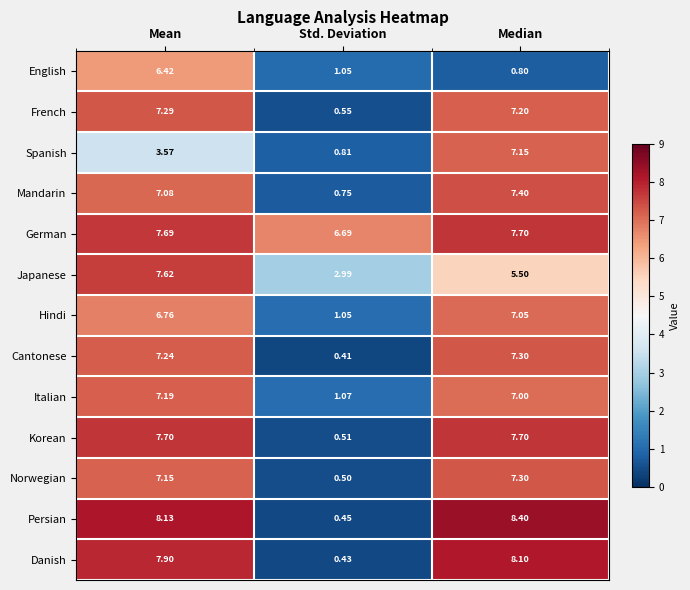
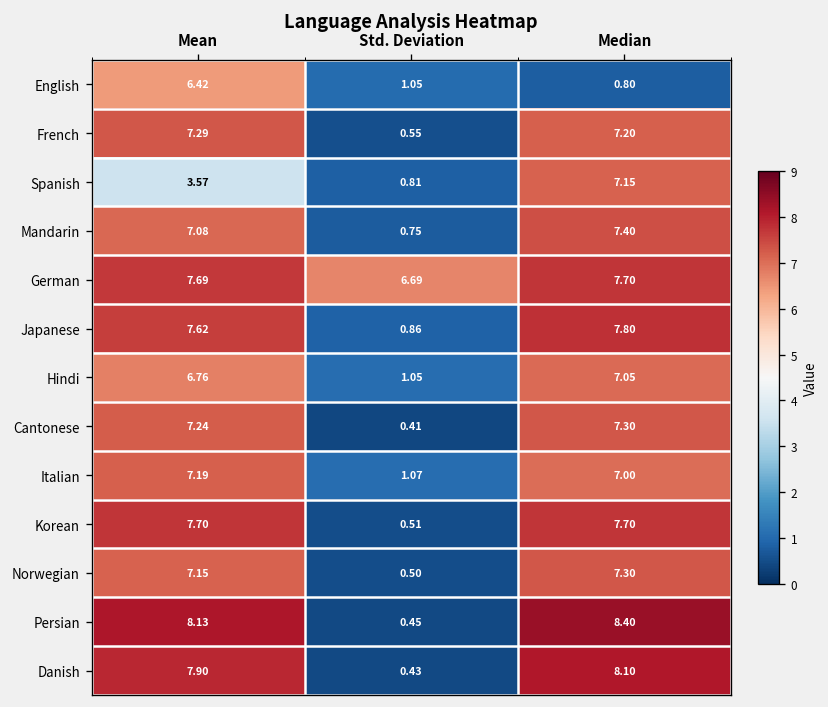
Japanese, Std. Deviation: 2.99 -> 0.86
Japanese, Median: 5.50 -> 7.80
